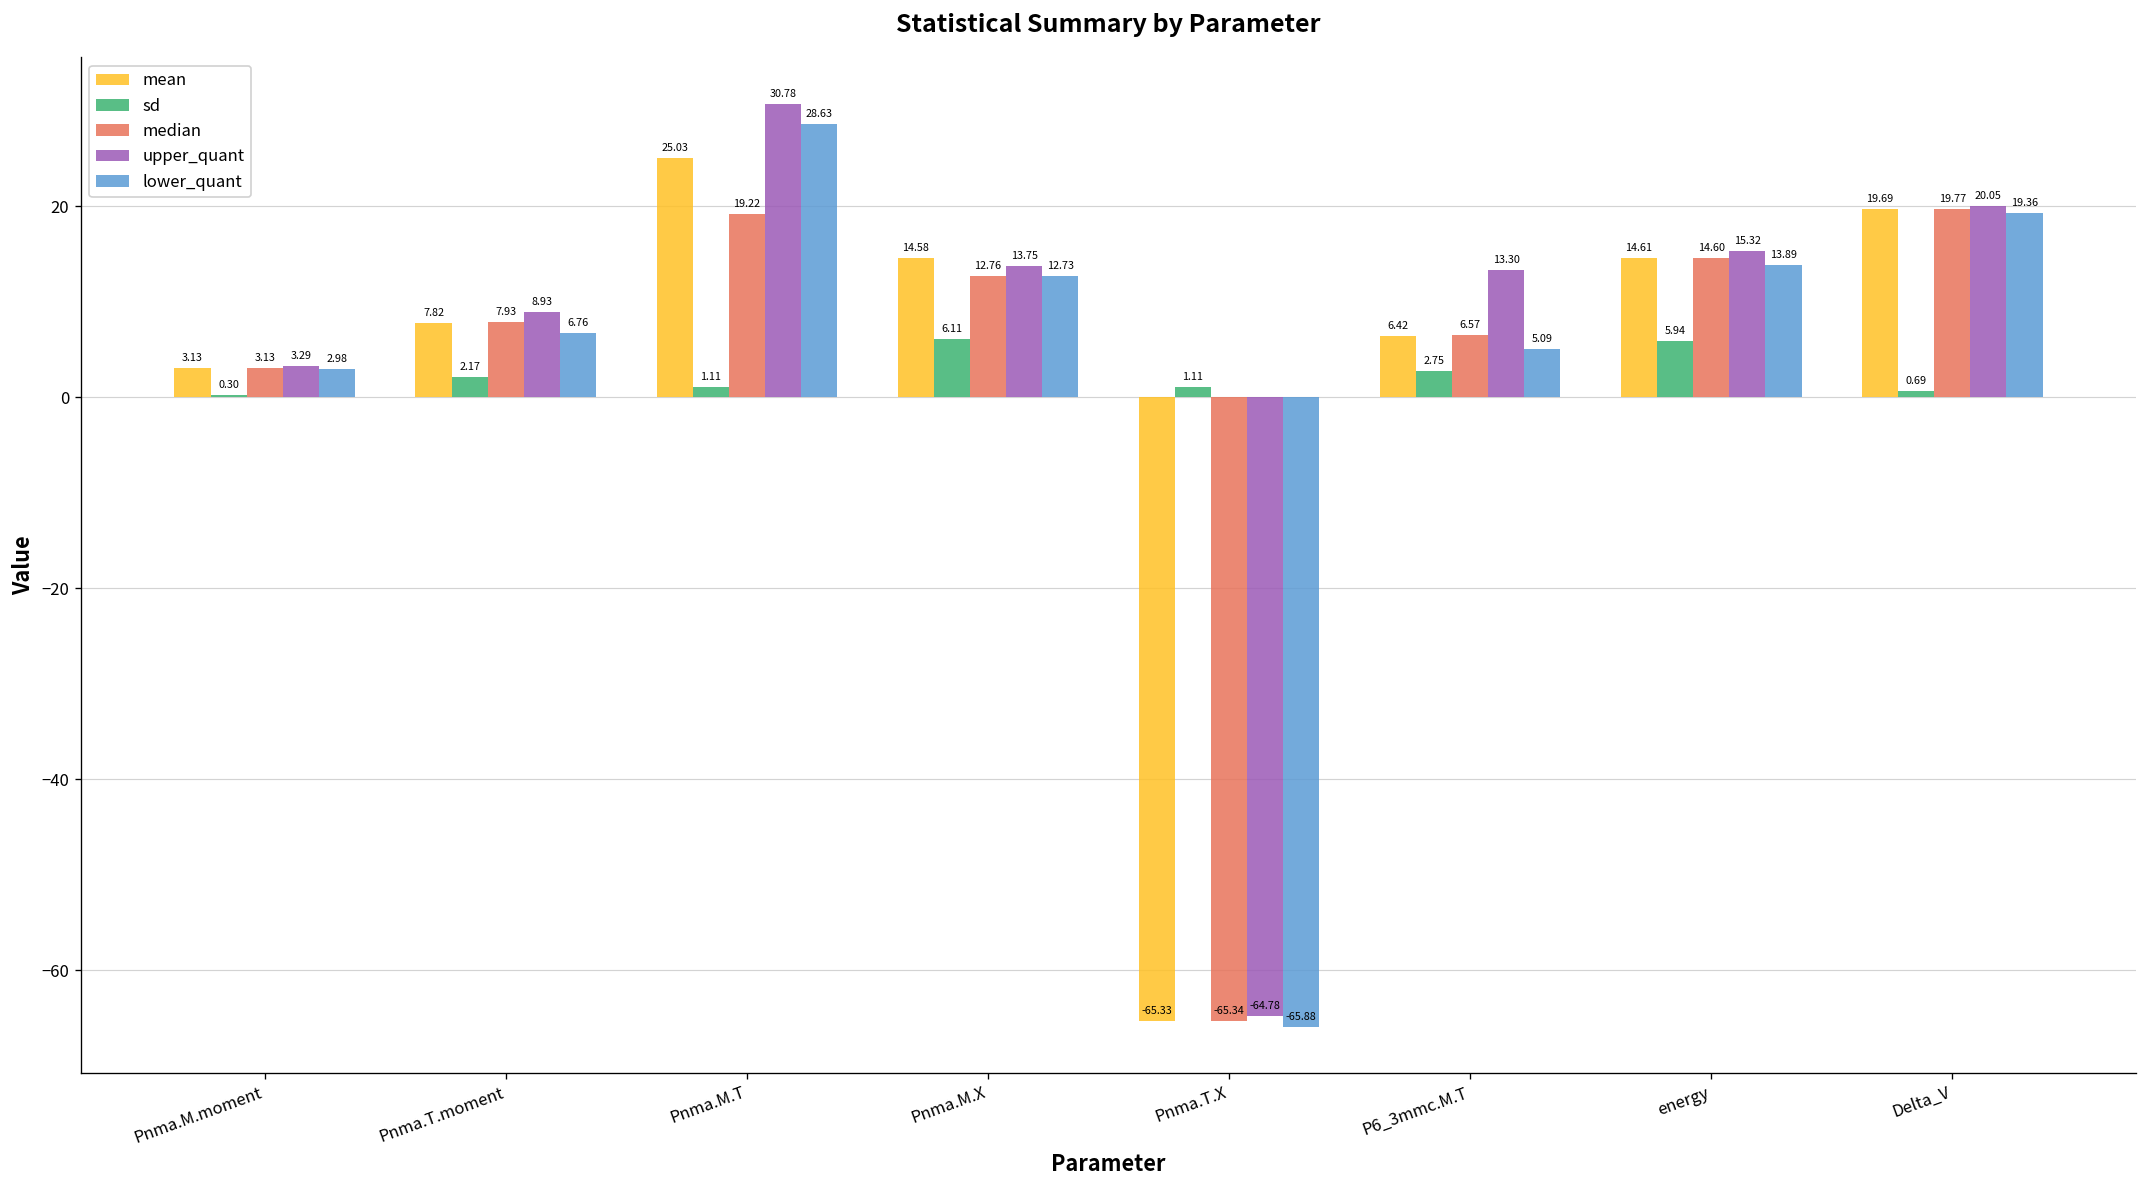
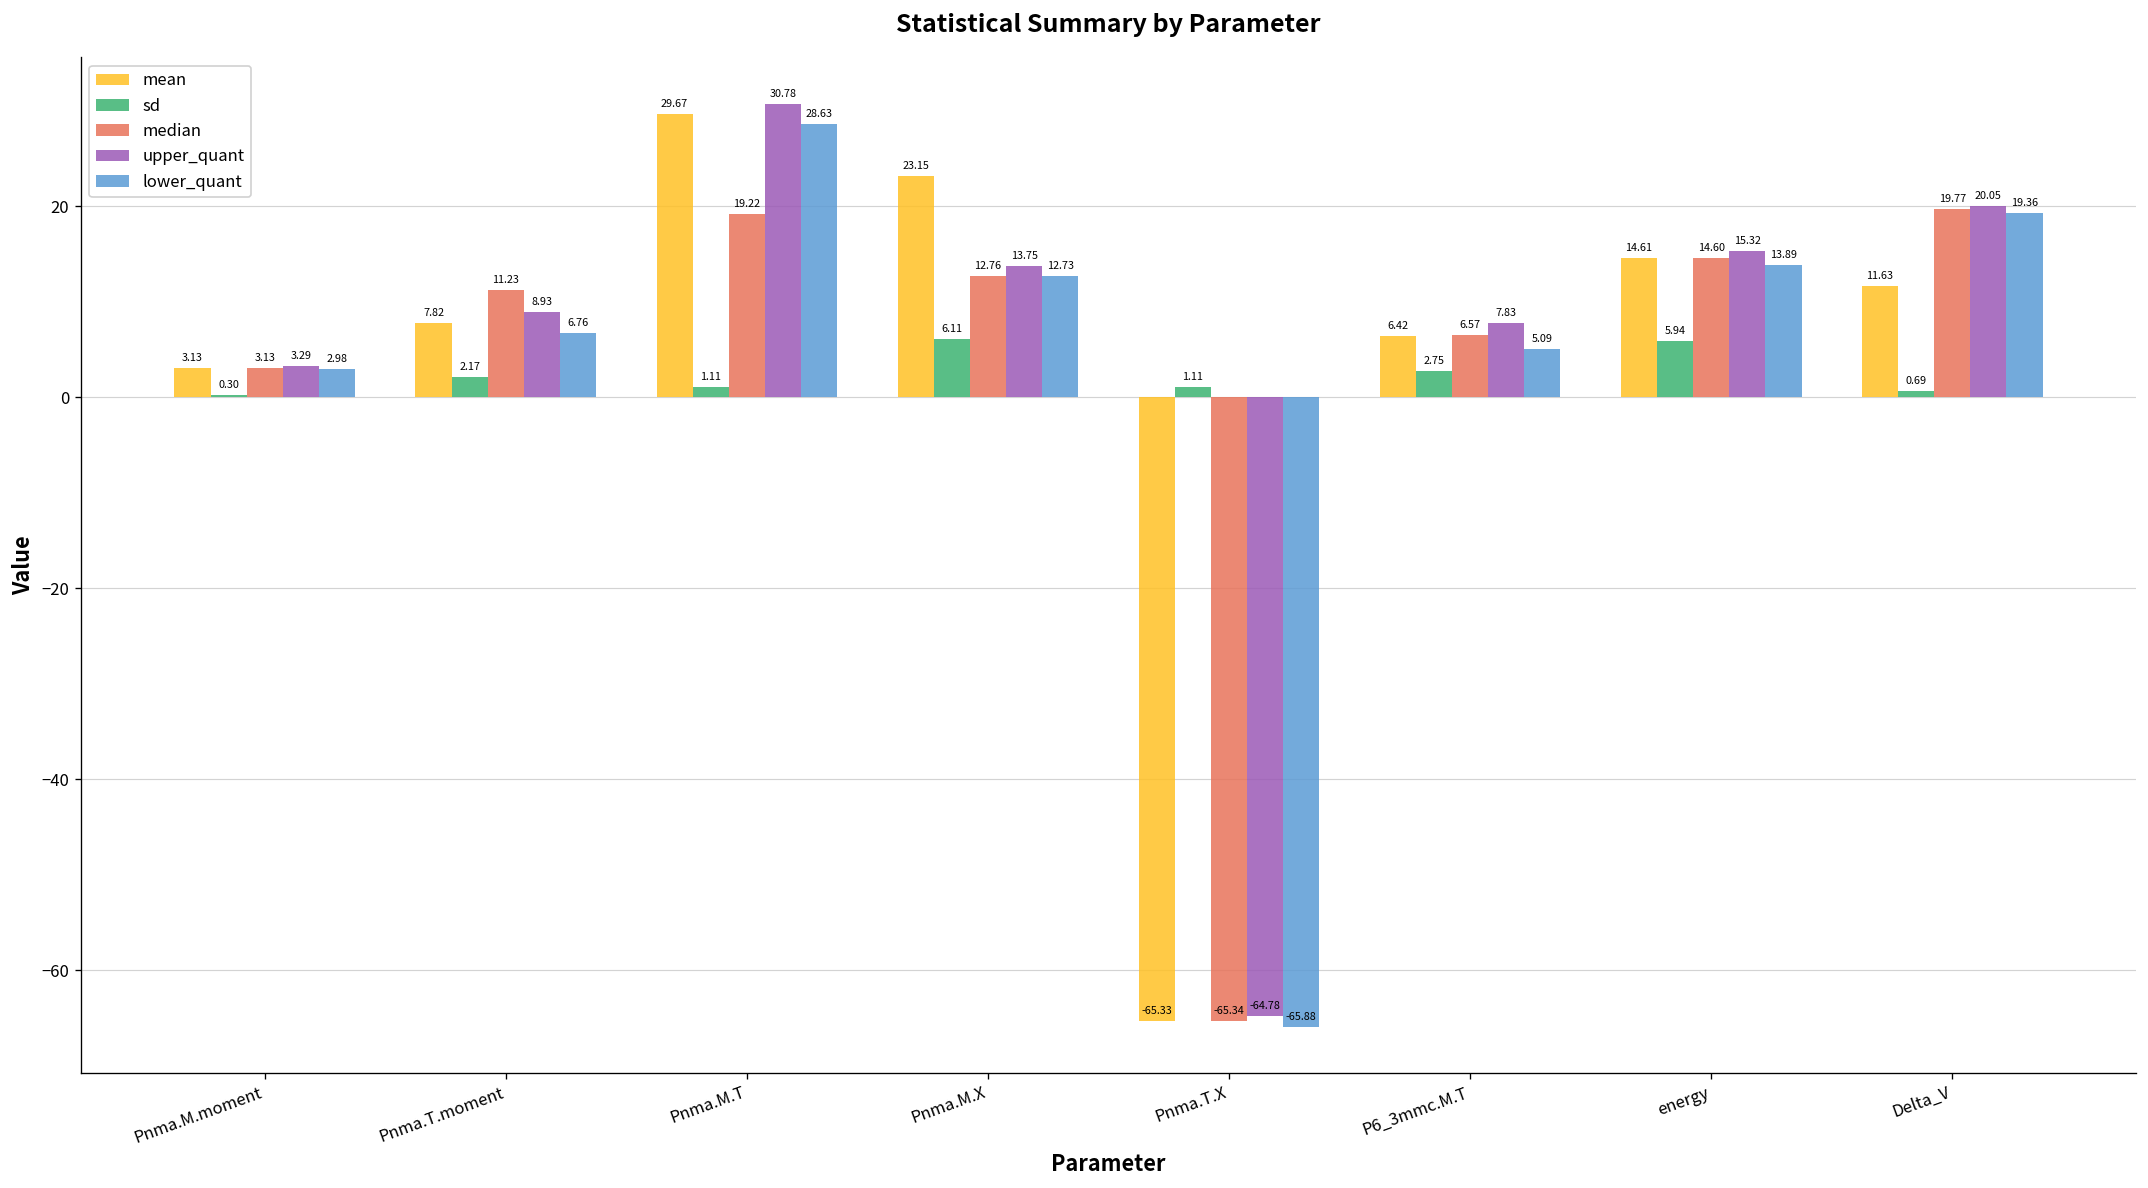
median, Pnma.T.moment: 7.93 -> 11.23
mean, Pnma.M.T: 25.03 -> 29.67
mean, Pnma.M.X: 14.58 -> 23.15
upper_quant, P6_3mmc.M.T: 13.30 -> 7.83
mean, Delta_V: 19.69 -> 11.63
